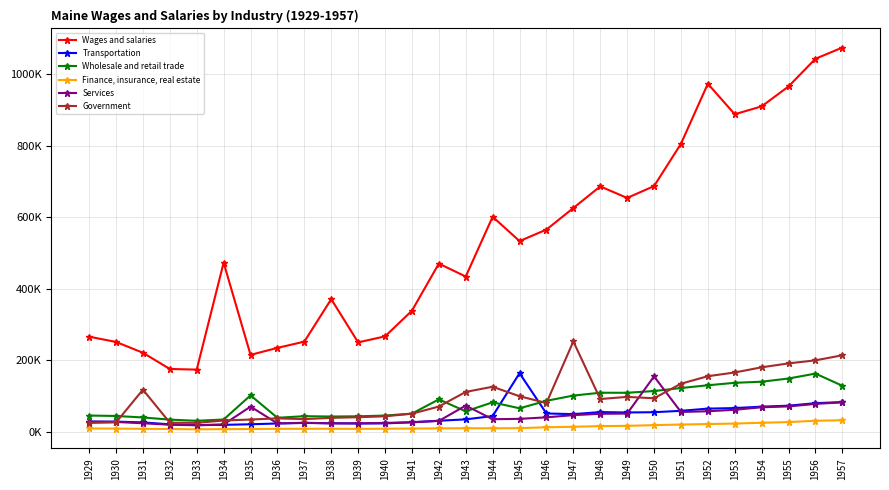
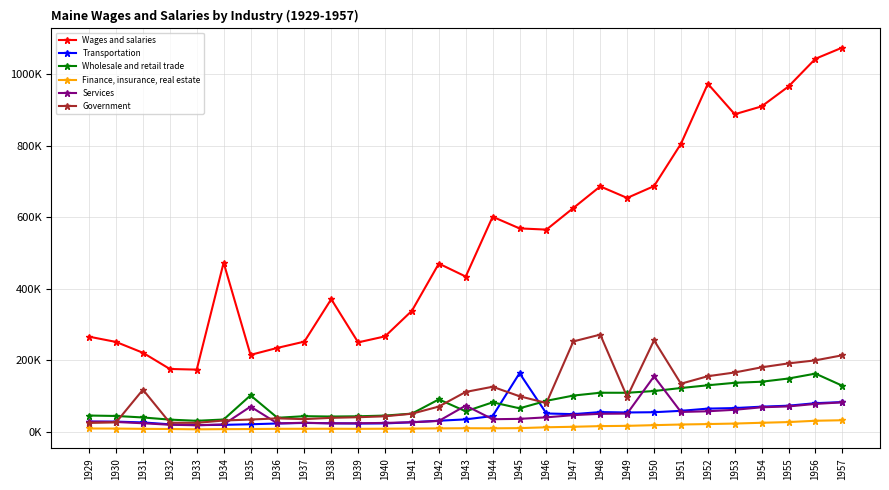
Wages and salaries, 1945: 530000 -> 570000
Government, 1948: 90000 -> 270000
Government, 1950: 90000 -> 260000
